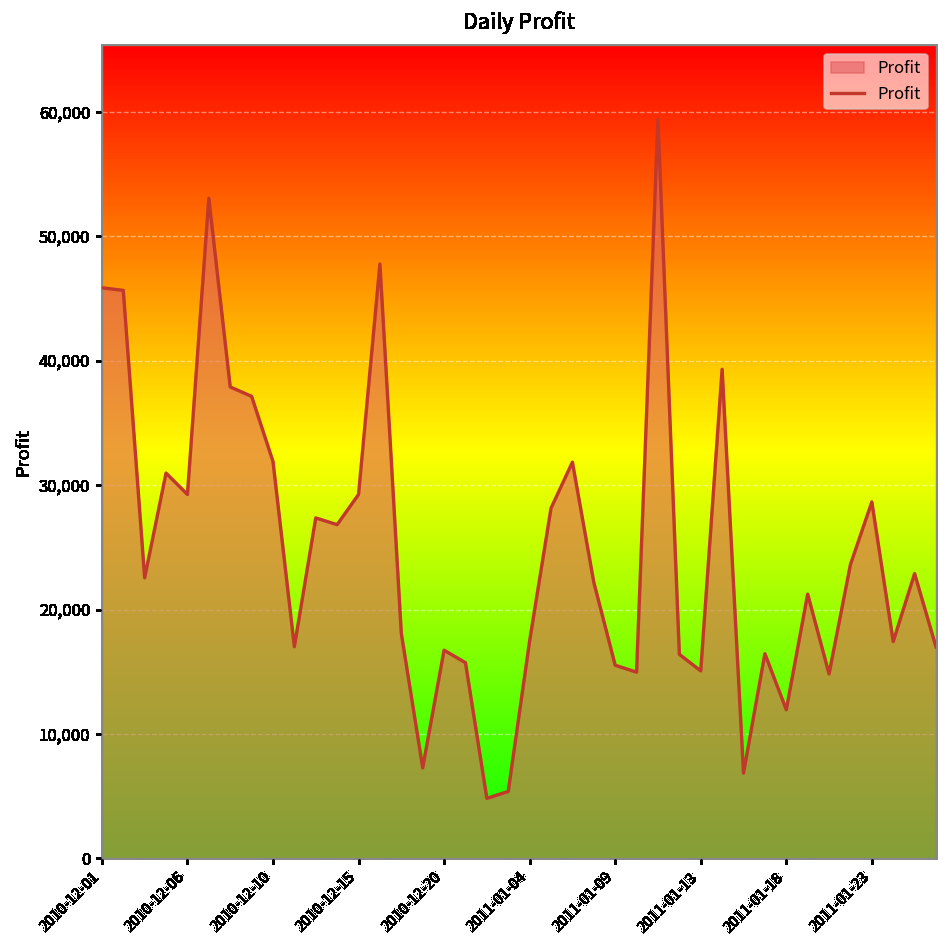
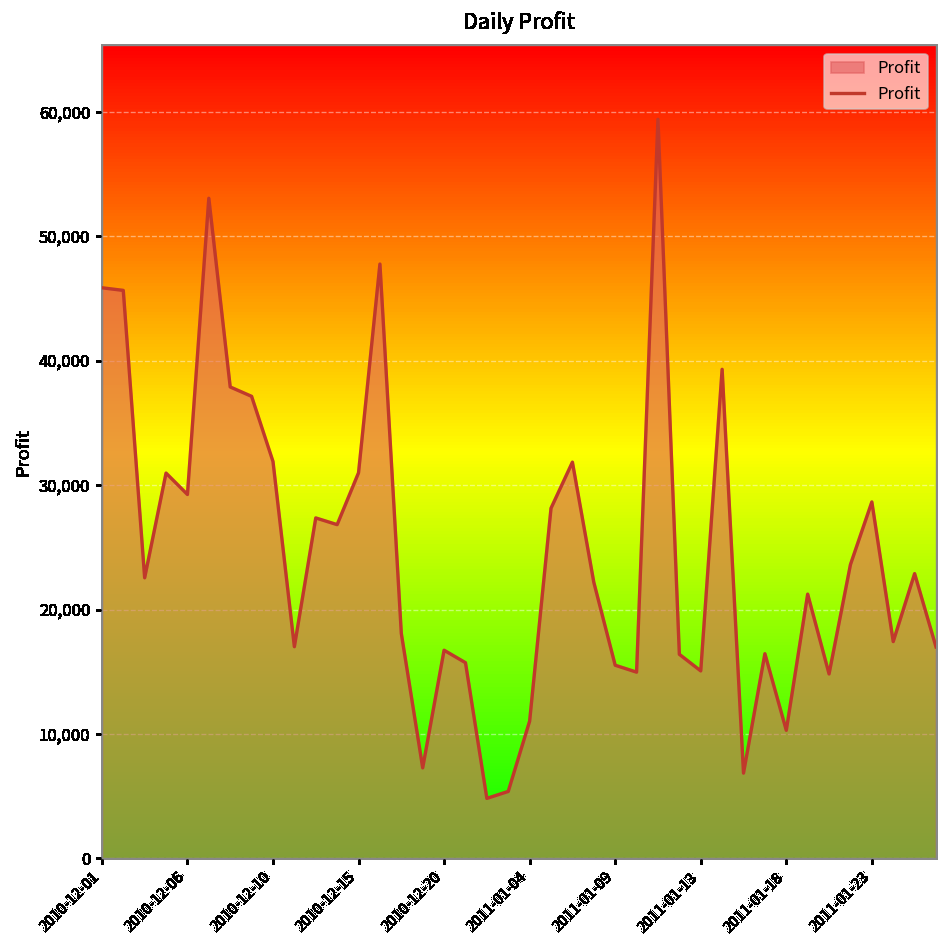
2010-12-15: 29,300 -> 31,000
2011-01-04: 17,500 -> 11,000
2011-01-18: 11,900 -> 10,300
